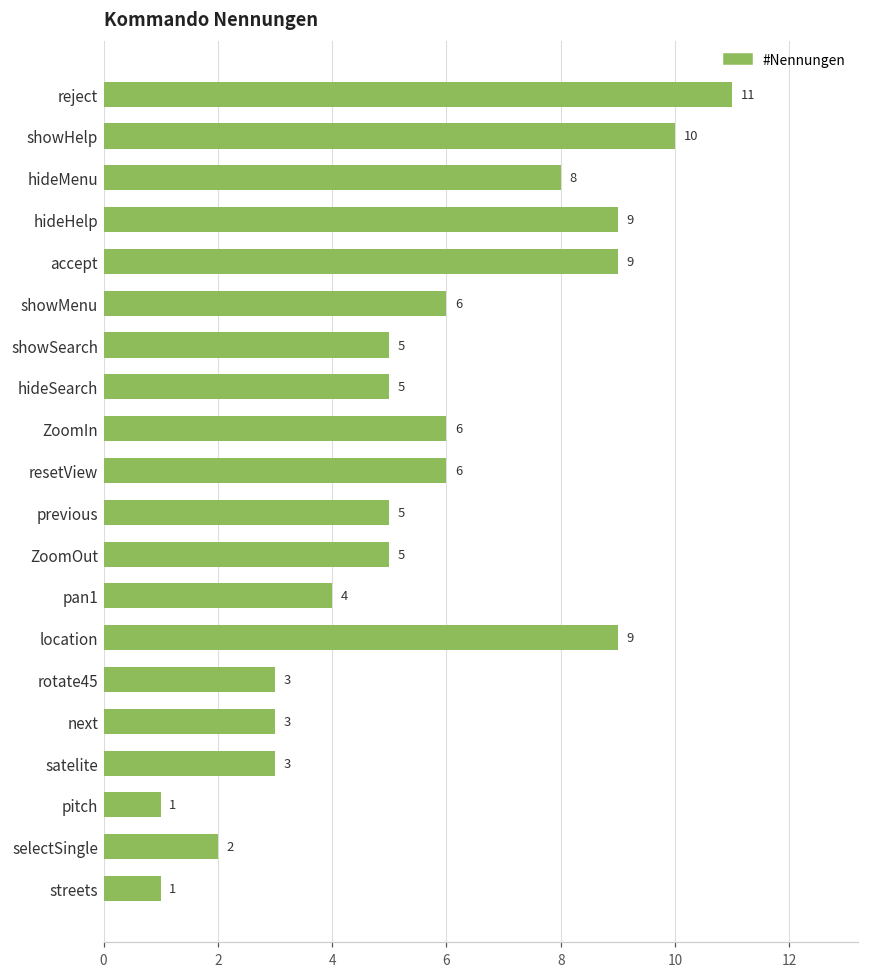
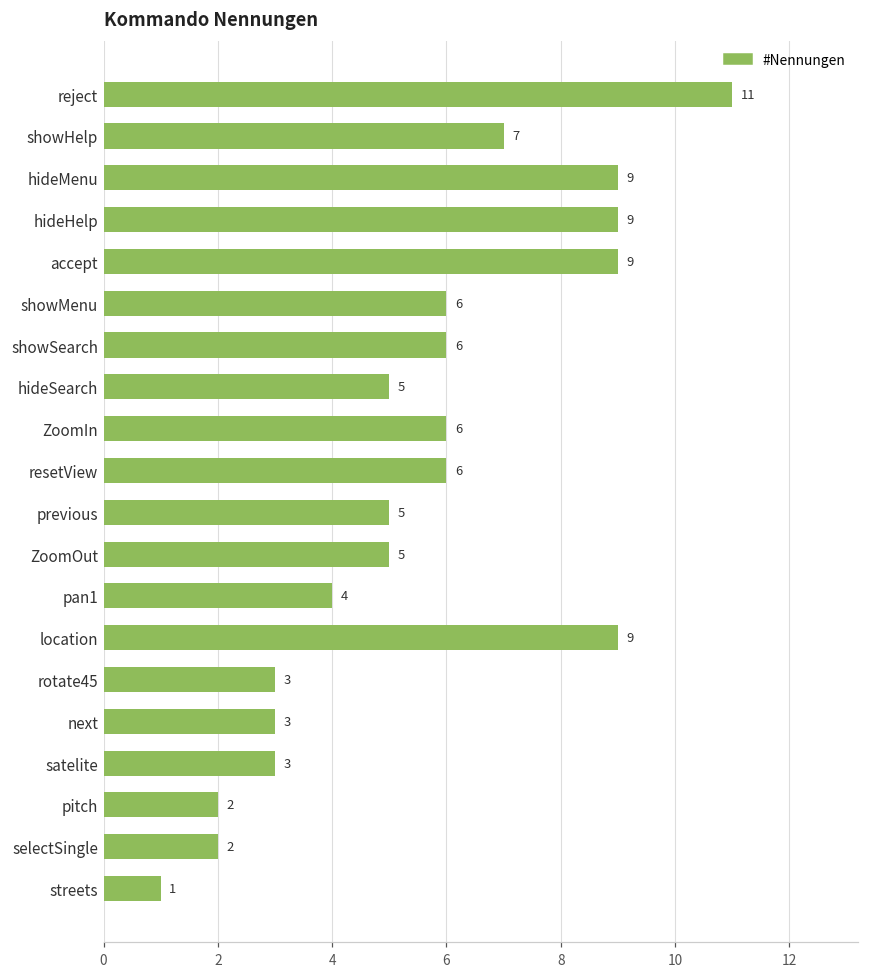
showHelp: 10 -> 7
hideMenu: 8 -> 9
showSearch: 5 -> 6
pitch: 1 -> 2
